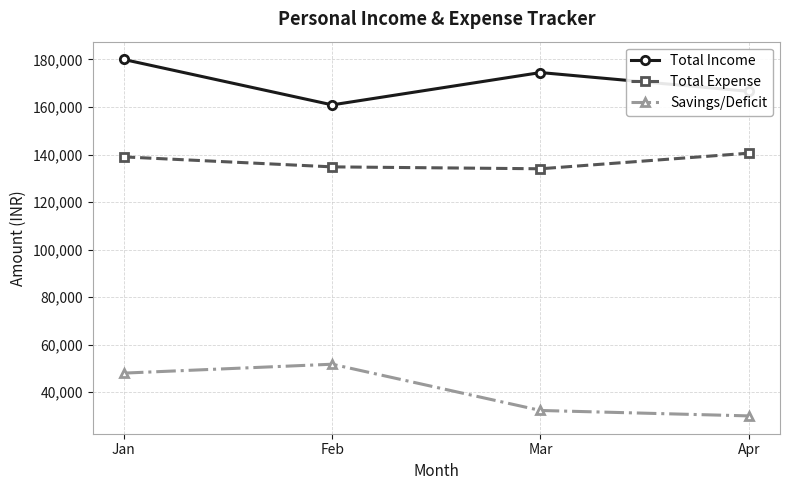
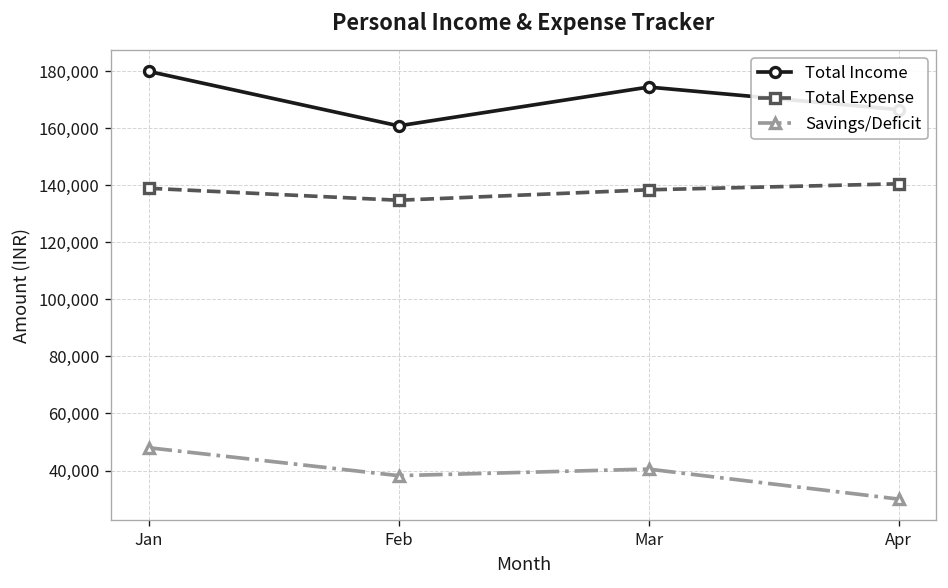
Savings/Deficit, Feb: 52,000 -> 38,000
Total Expense, Mar: 134,000 -> 138,000
Savings/Deficit, Mar: 32,000 -> 41,000
